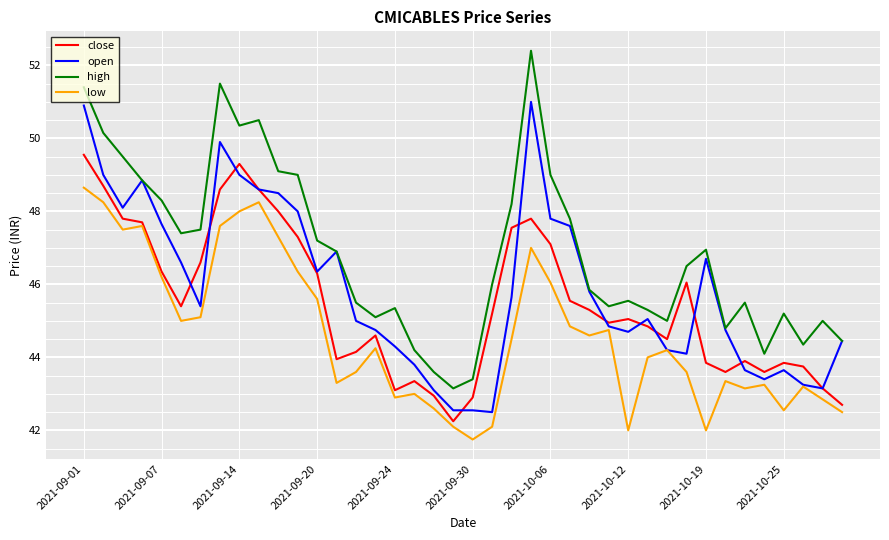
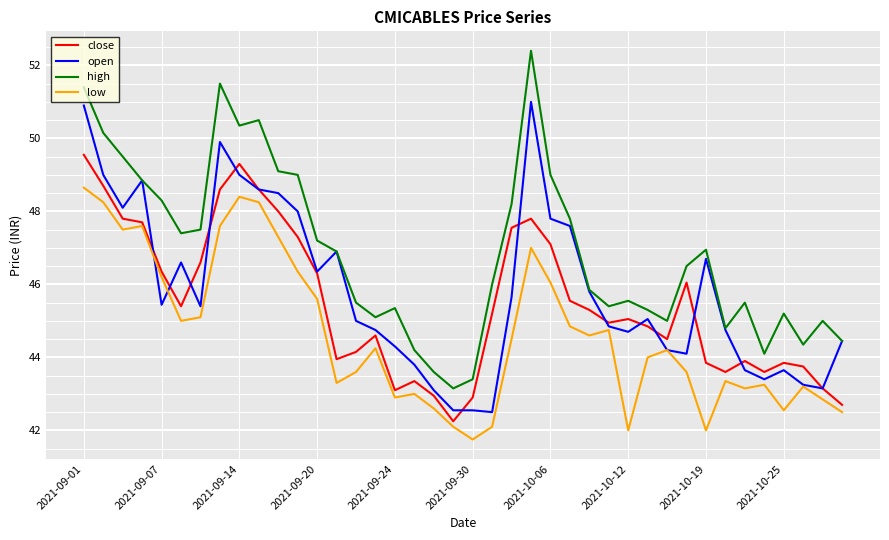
open, 2021-09-07: 47.7 -> 45.4
low, 2021-09-14: 48.0 -> 48.4
